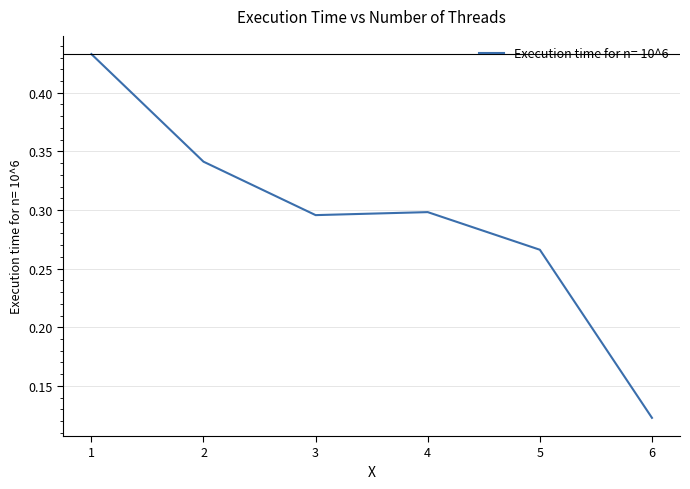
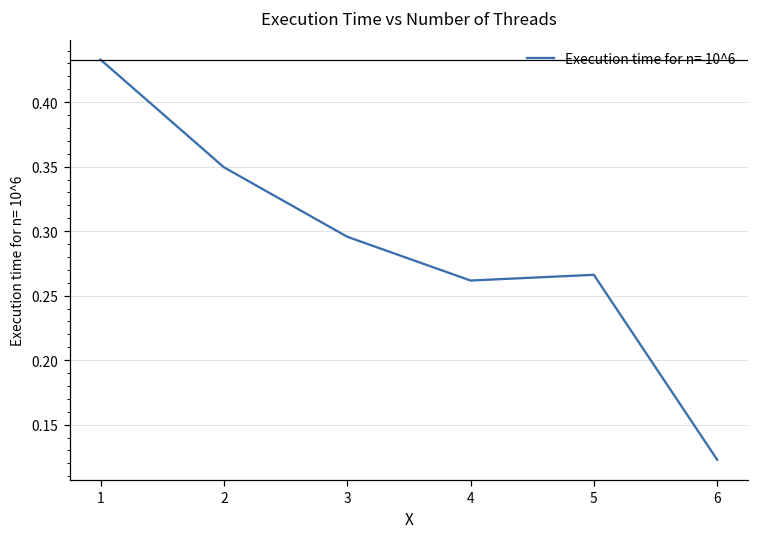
2: 0.341 -> 0.350
4: 0.298 -> 0.262
